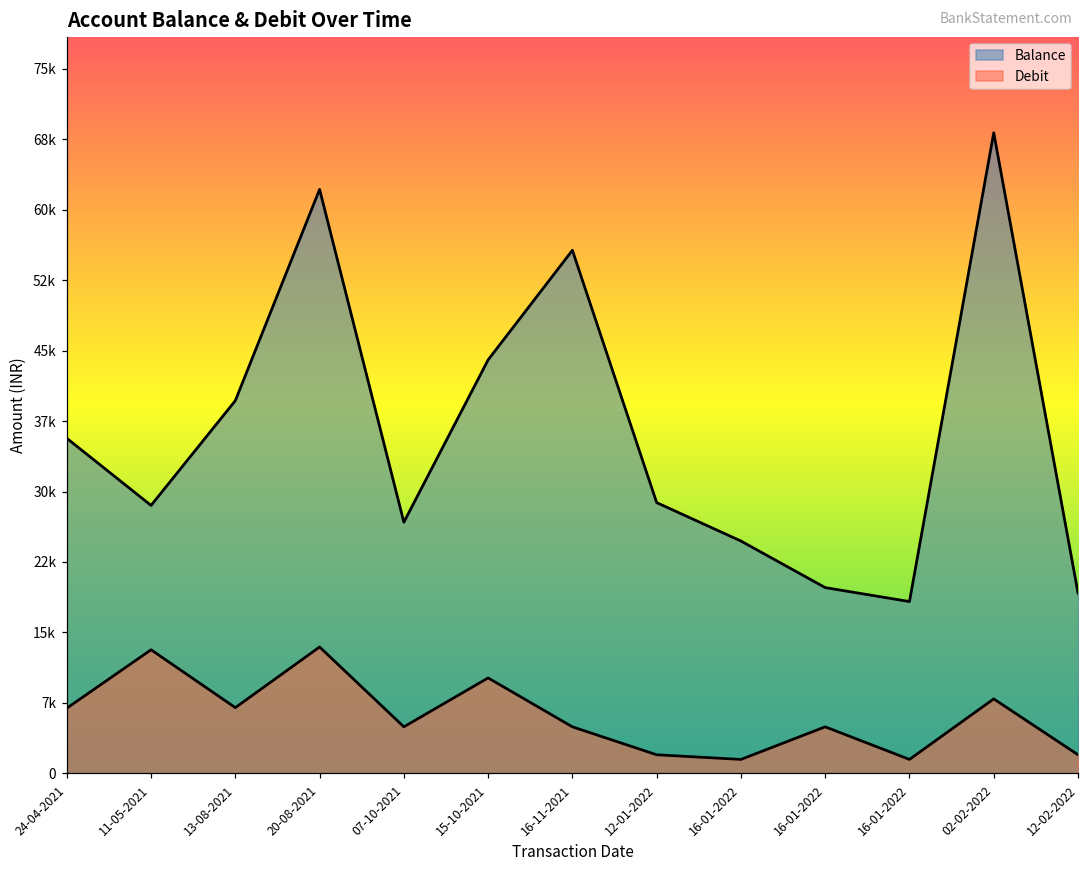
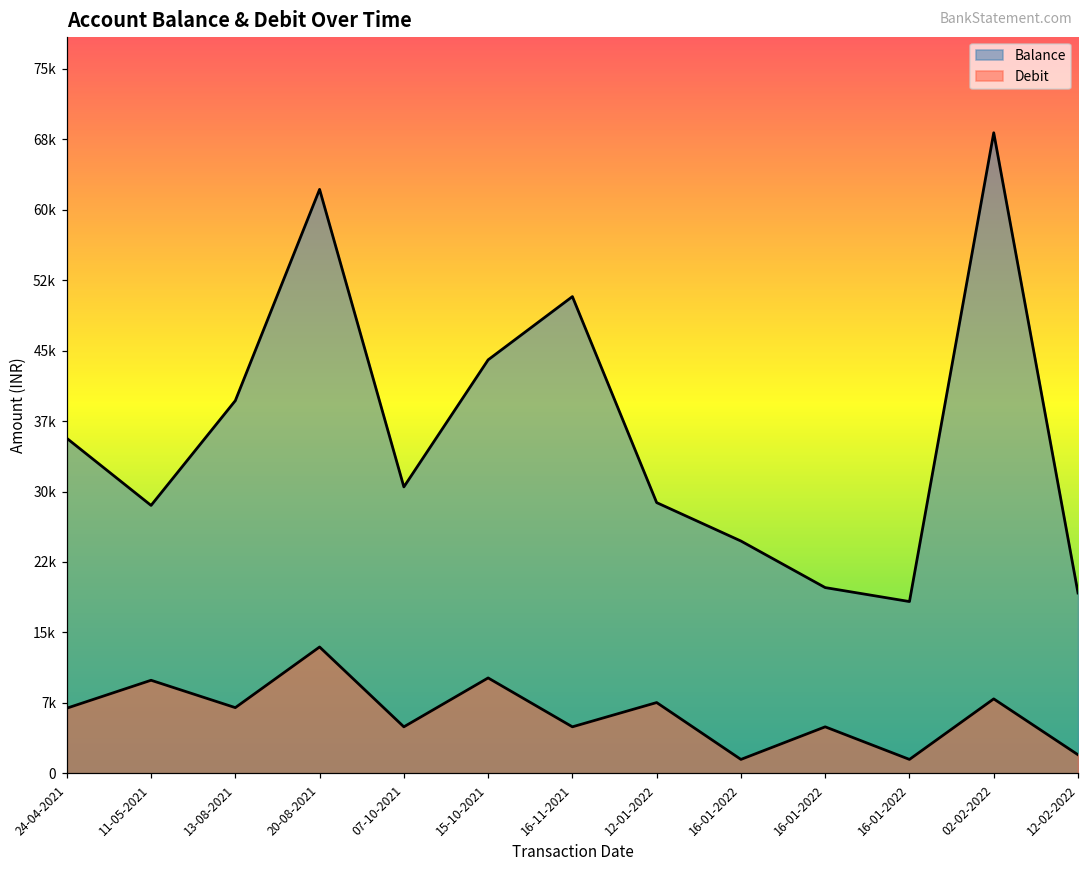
Debit, 11-05-2021: 13000 -> 10000
Balance, 07-10-2021: 27000 -> 31000
Balance, 16-11-2021: 56000 -> 51000
Debit, 12-01-2022: 2000 -> 8000
